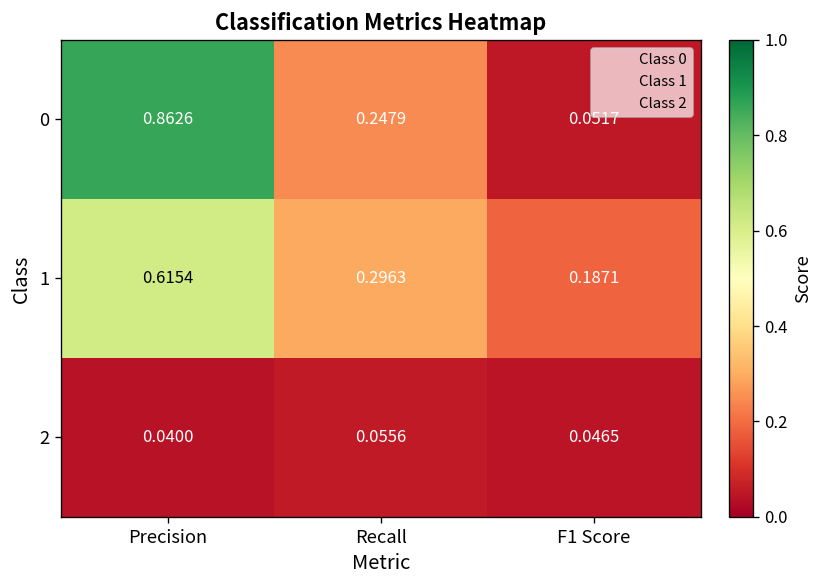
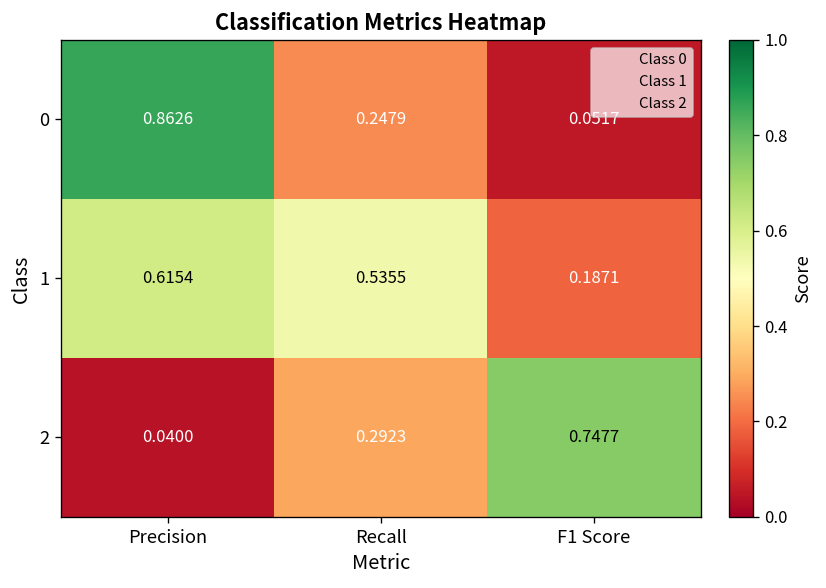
1, Recall: 0.2963 -> 0.5355
2, Recall: 0.0556 -> 0.2923
2, F1 Score: 0.0465 -> 0.7477
